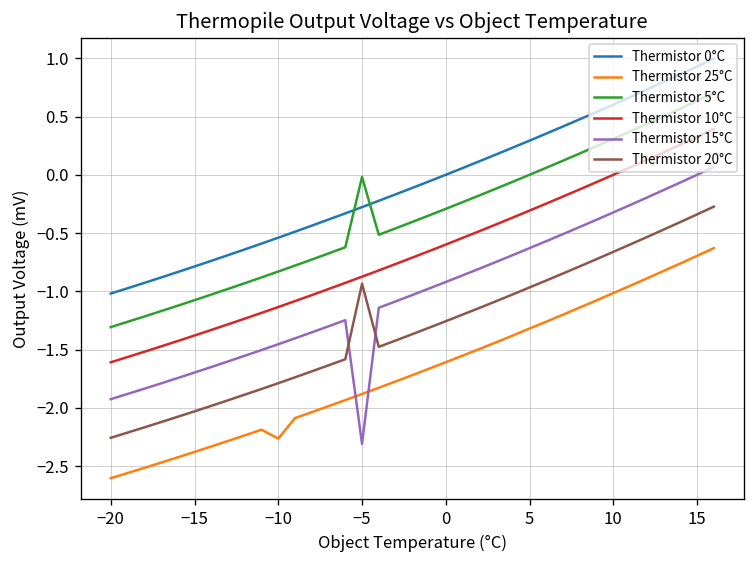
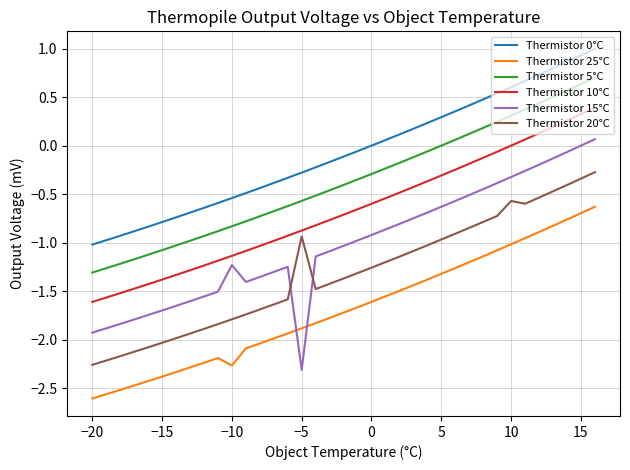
Thermistor 15°C, −10: -1.5 -> -1.2
Thermistor 5°C, −5: 0.0 -> -0.6
Thermistor 20°C, 10: -0.7 -> -0.6
